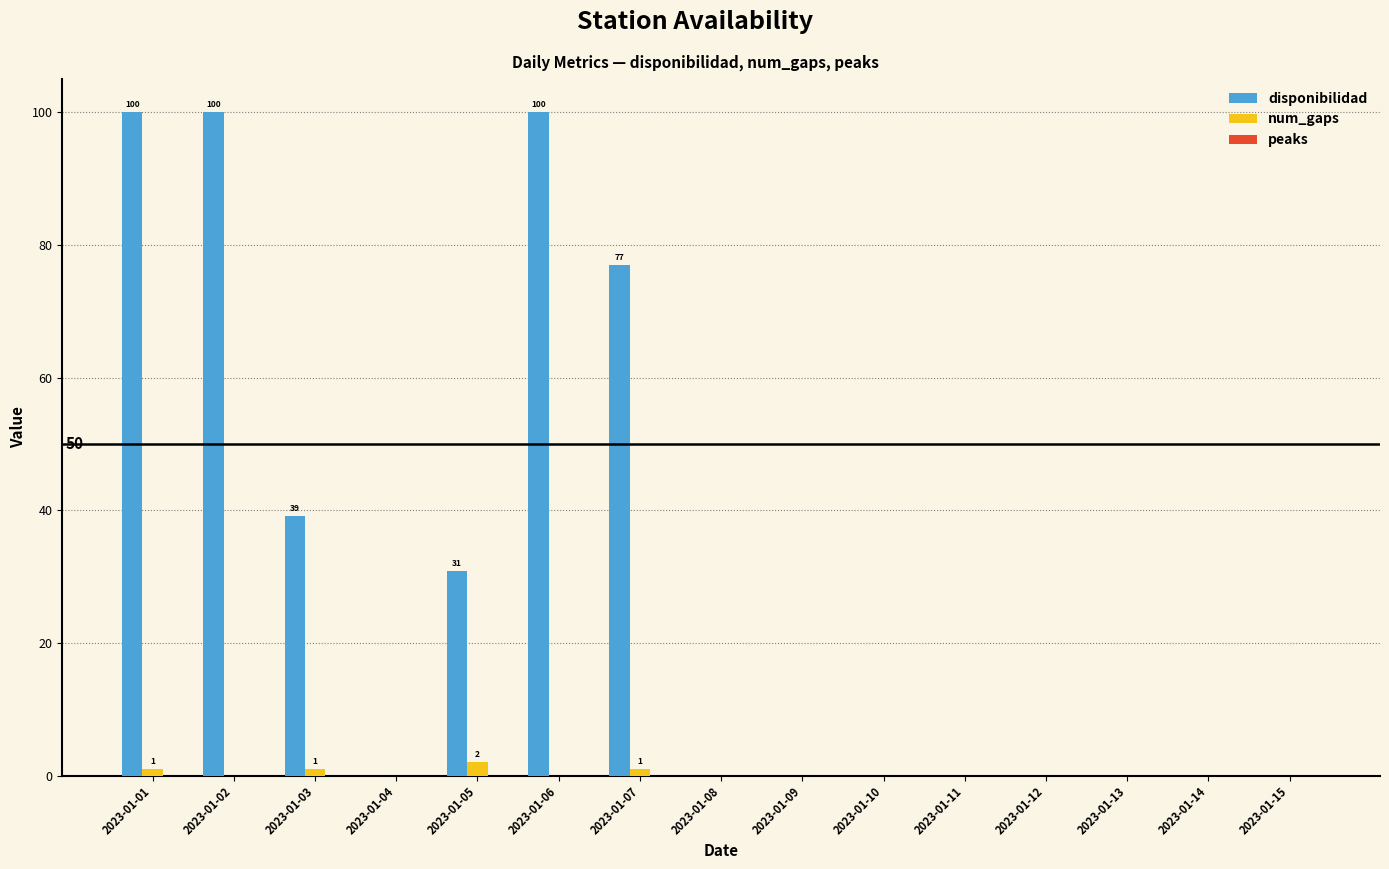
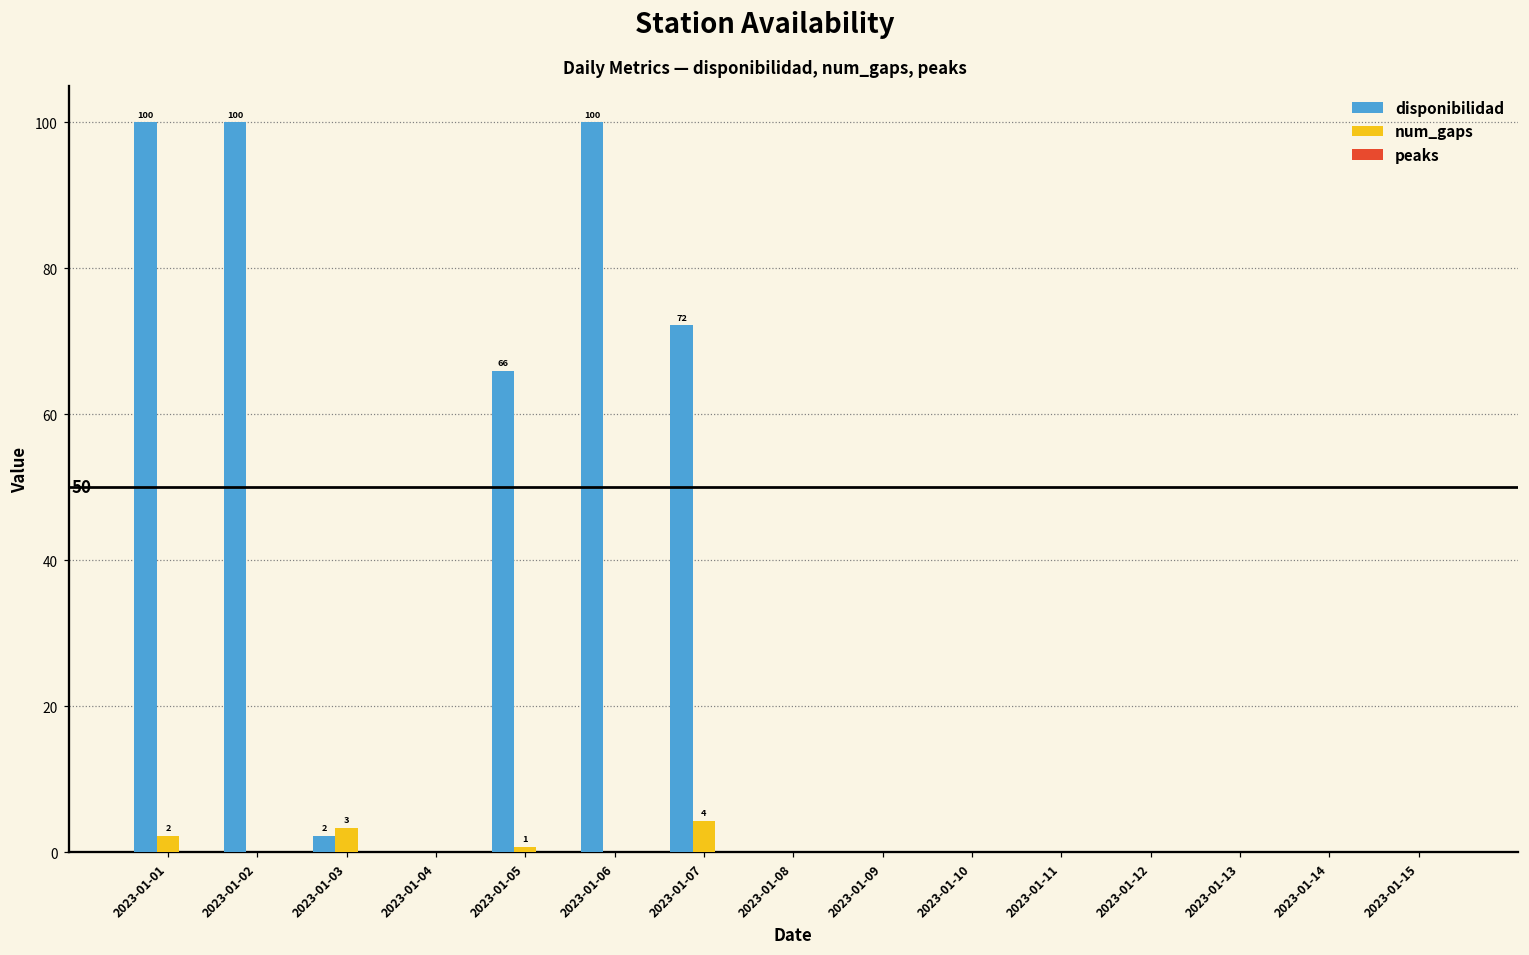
num_gaps, 2023-01-01: 1 -> 2
disponibilidad, 2023-01-03: 39 -> 2
num_gaps, 2023-01-03: 1 -> 3
disponibilidad, 2023-01-05: 31 -> 66
num_gaps, 2023-01-05: 2 -> 1
disponibilidad, 2023-01-07: 77 -> 72
num_gaps, 2023-01-07: 1 -> 4
